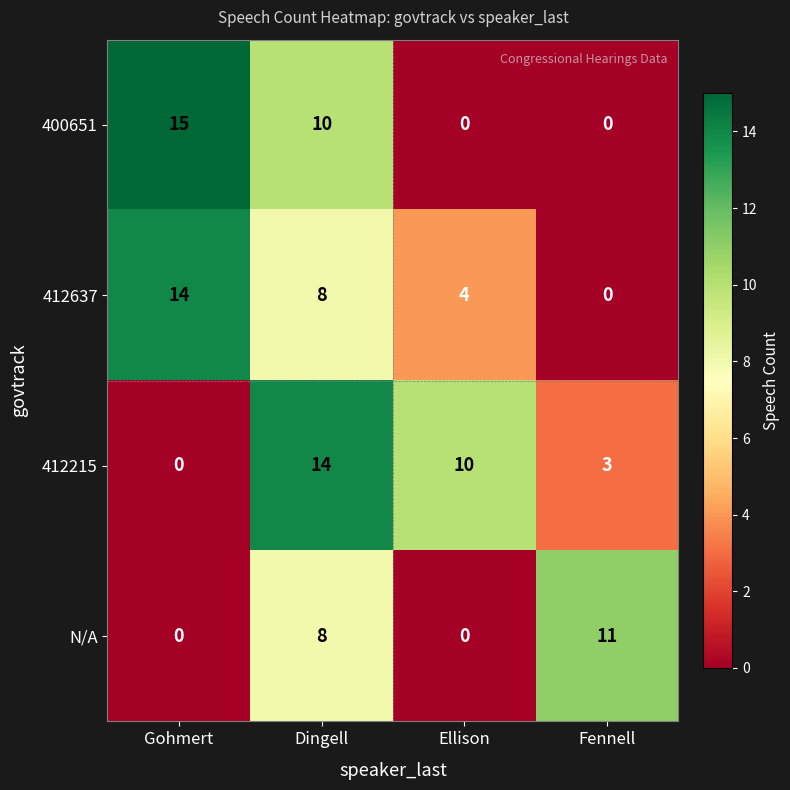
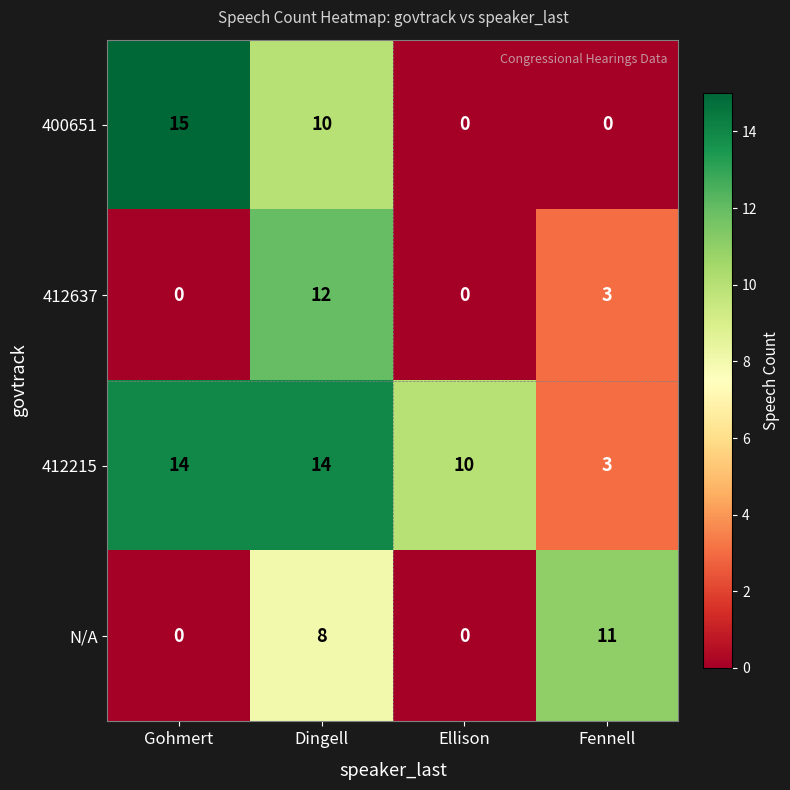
412637, Gohmert: 14 -> 0
412637, Dingell: 8 -> 12
412637, Ellison: 4 -> 0
412637, Fennell: 0 -> 3
412215, Gohmert: 0 -> 14
